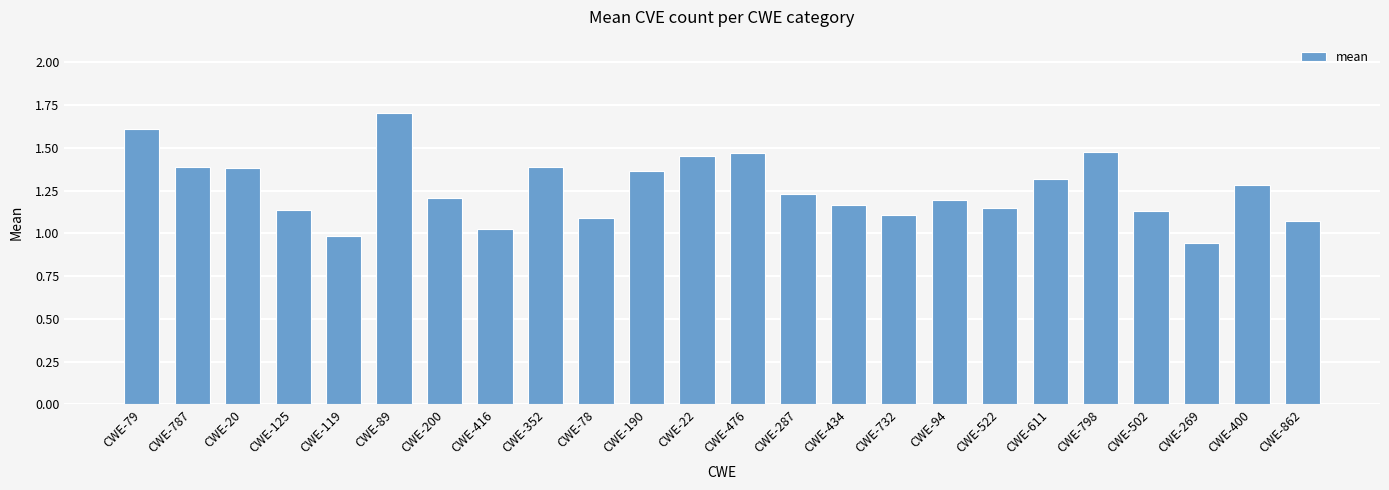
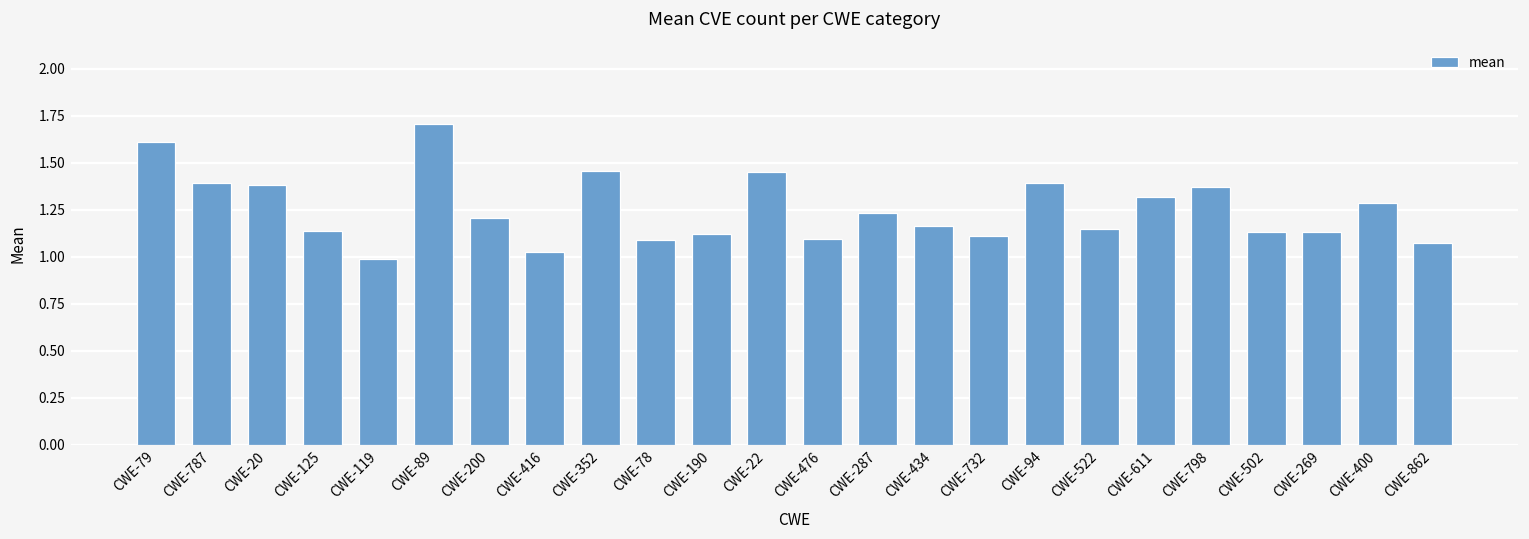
CWE-352: 1.39 -> 1.46
CWE-190: 1.37 -> 1.12
CWE-476: 1.47 -> 1.09
CWE-94: 1.19 -> 1.39
CWE-798: 1.48 -> 1.37
CWE-269: 0.95 -> 1.13
